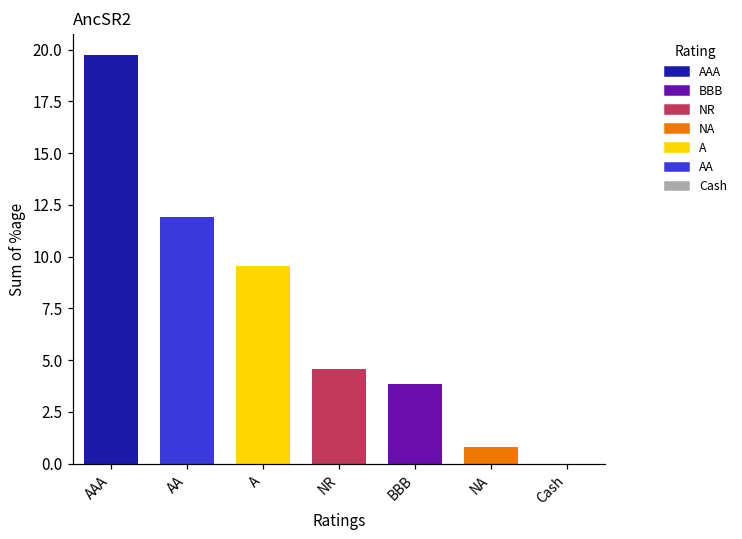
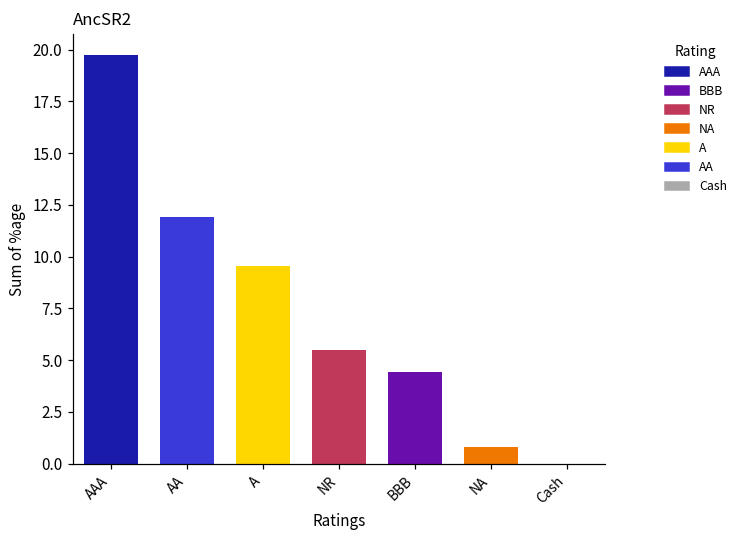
NR: 4.6 -> 5.5
BBB: 3.9 -> 4.4
